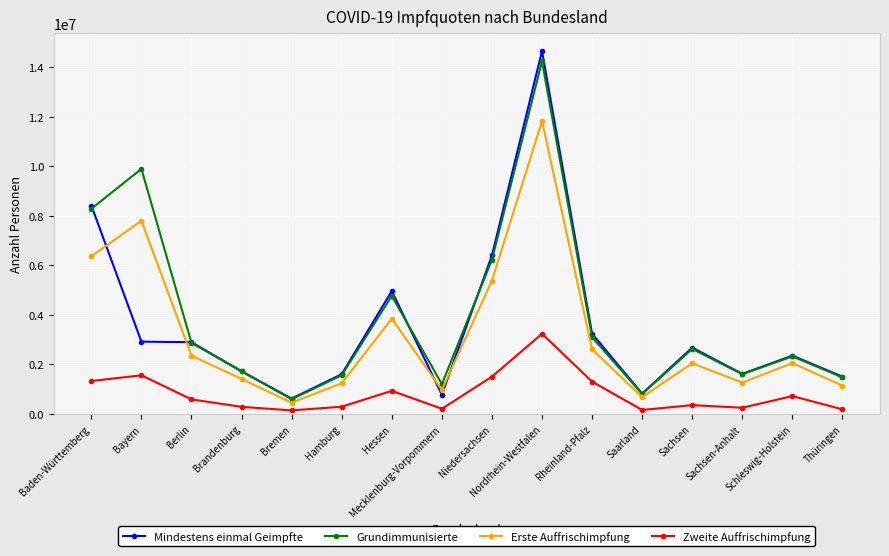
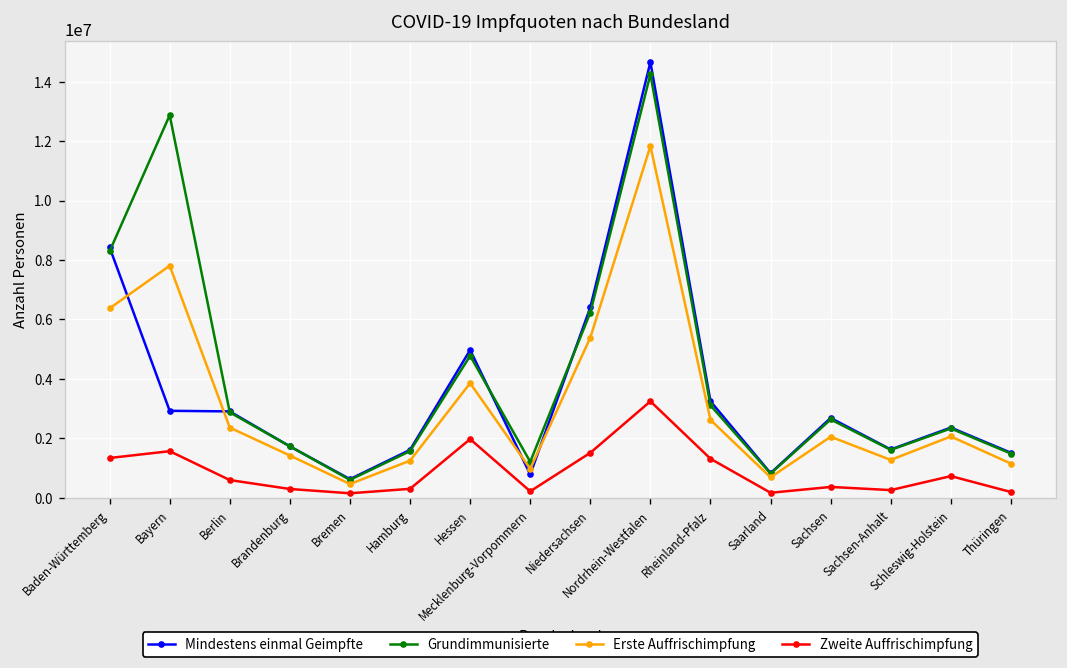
Grundimmunisierte, Bayern: 9900000 -> 12900000
Zweite Auffrischimpfung, Hessen: 900000 -> 2000000
